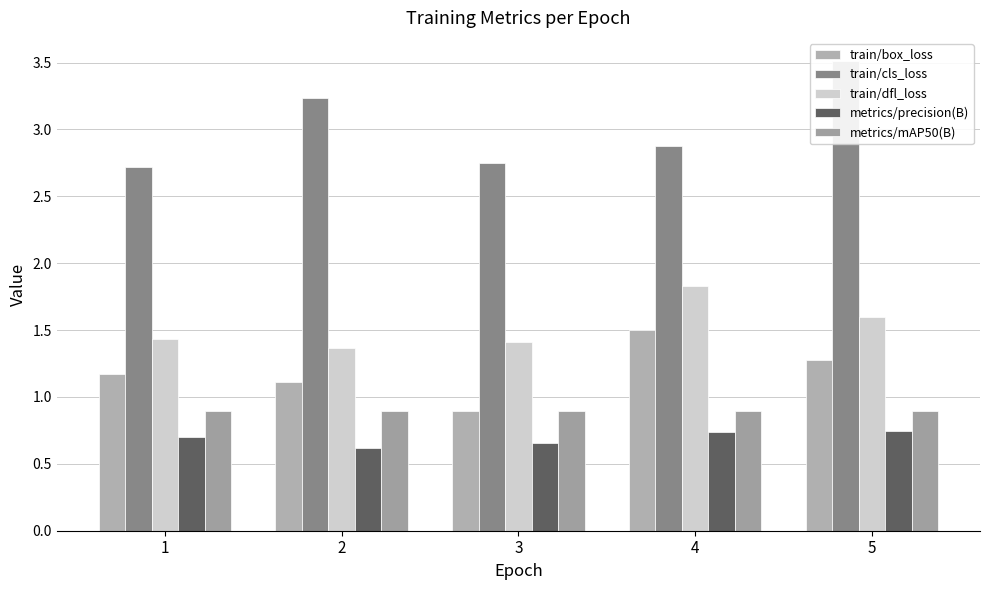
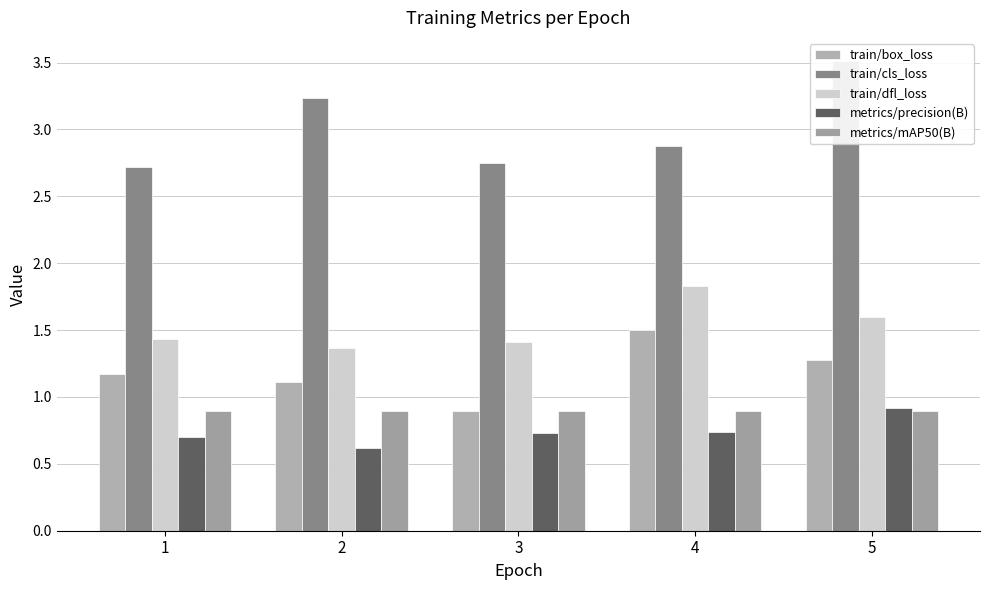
metrics/precision(B), 3: 0.65 -> 0.73
metrics/precision(B), 5: 0.75 -> 0.92
